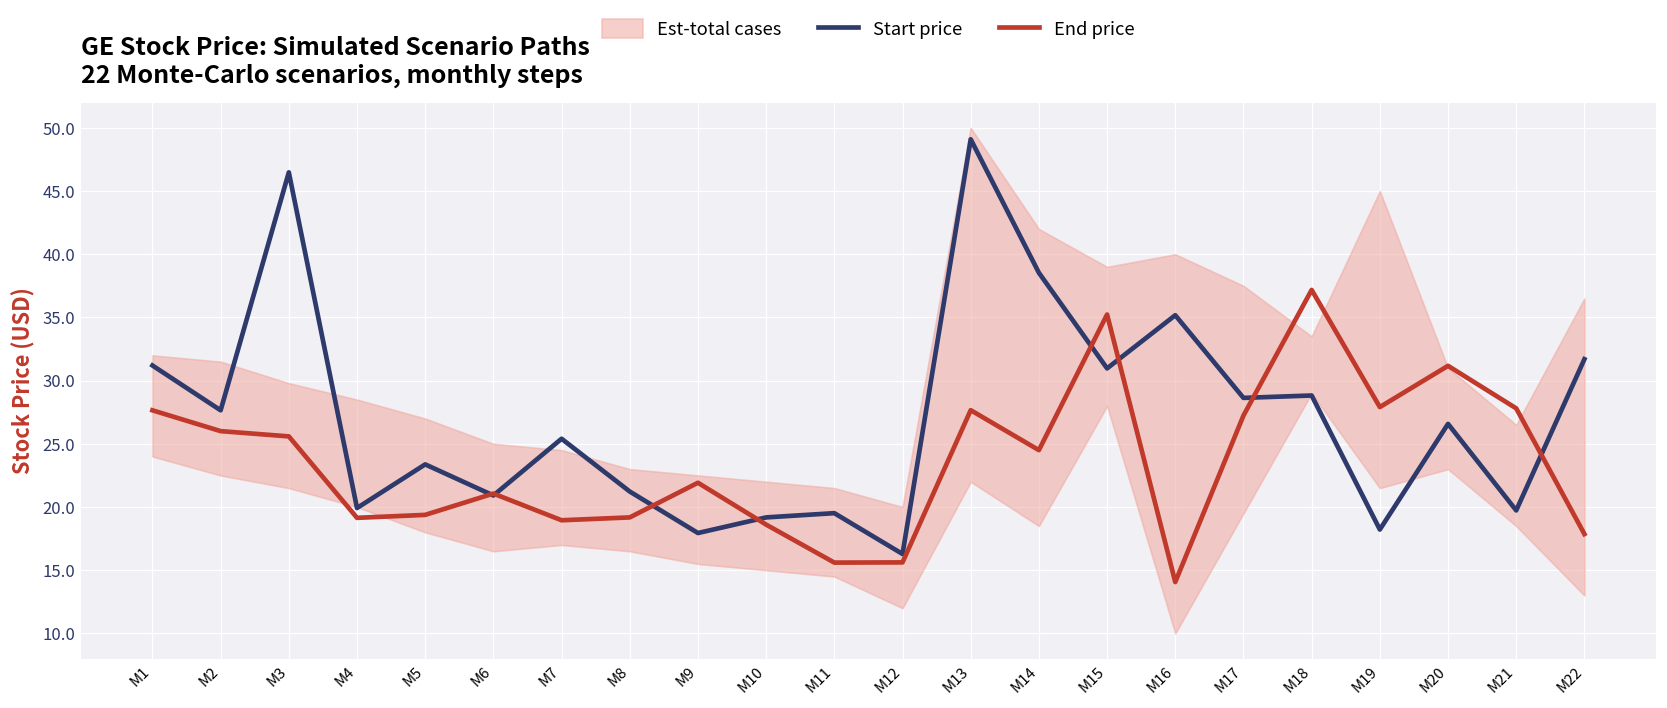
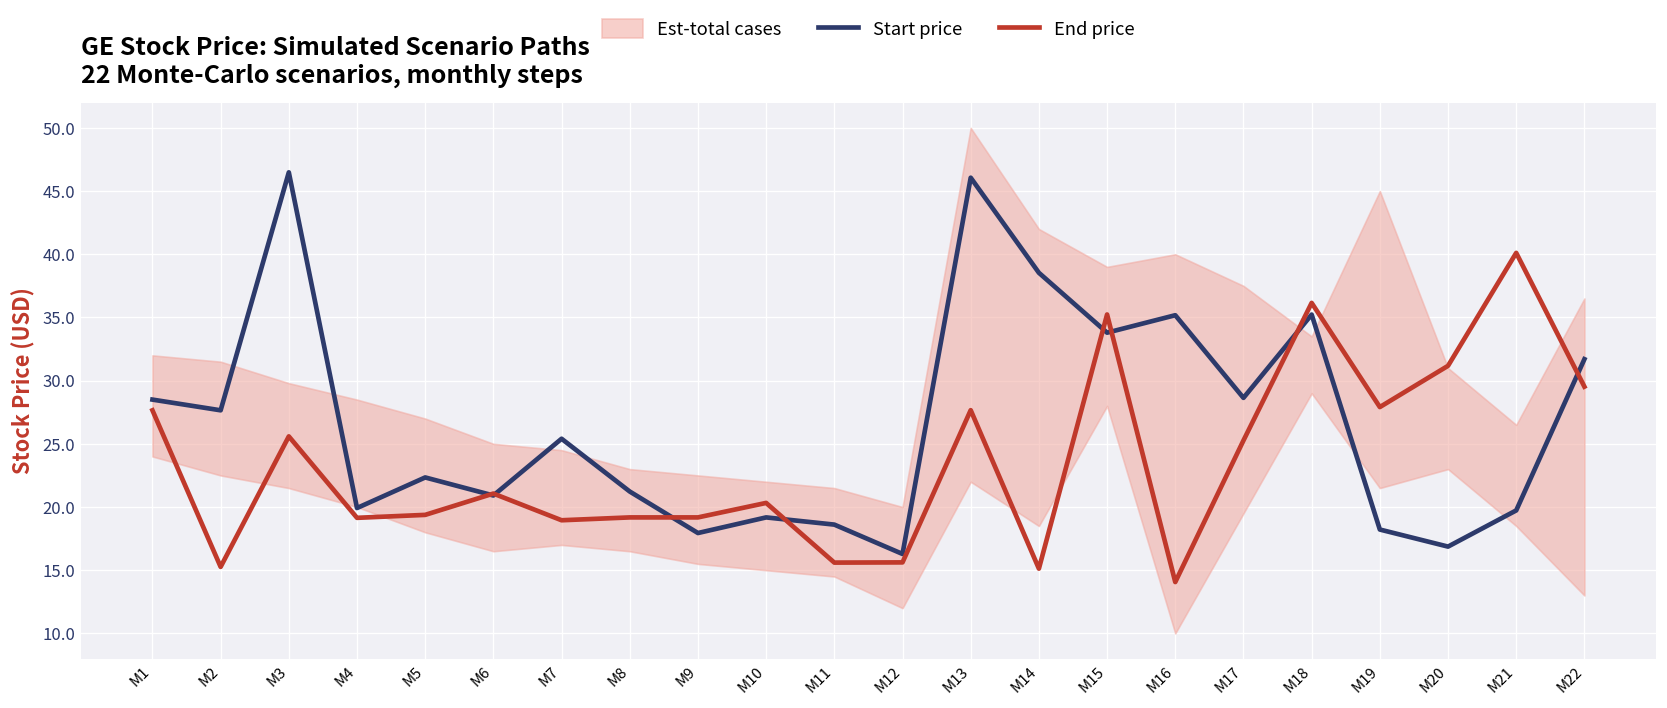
Start price, M1: 31.2 -> 28.5
End price, M2: 26.0 -> 15.3
Start price, M5: 23.4 -> 22.3
End price, M9: 21.9 -> 19.2
End price, M10: 18.6 -> 20.3
Start price, M11: 19.5 -> 18.6
Start price, M13: 49.1 -> 46.1
End price, M14: 24.5 -> 15.1
Start price, M15: 31.0 -> 33.8
End price, M17: 27.2 -> 25.3
Start price, M18: 28.8 -> 35.2
End price, M18: 37.2 -> 36.2
Start price, M20: 26.6 -> 16.9
End price, M21: 27.8 -> 40.1
End price, M22: 17.9 -> 29.5
